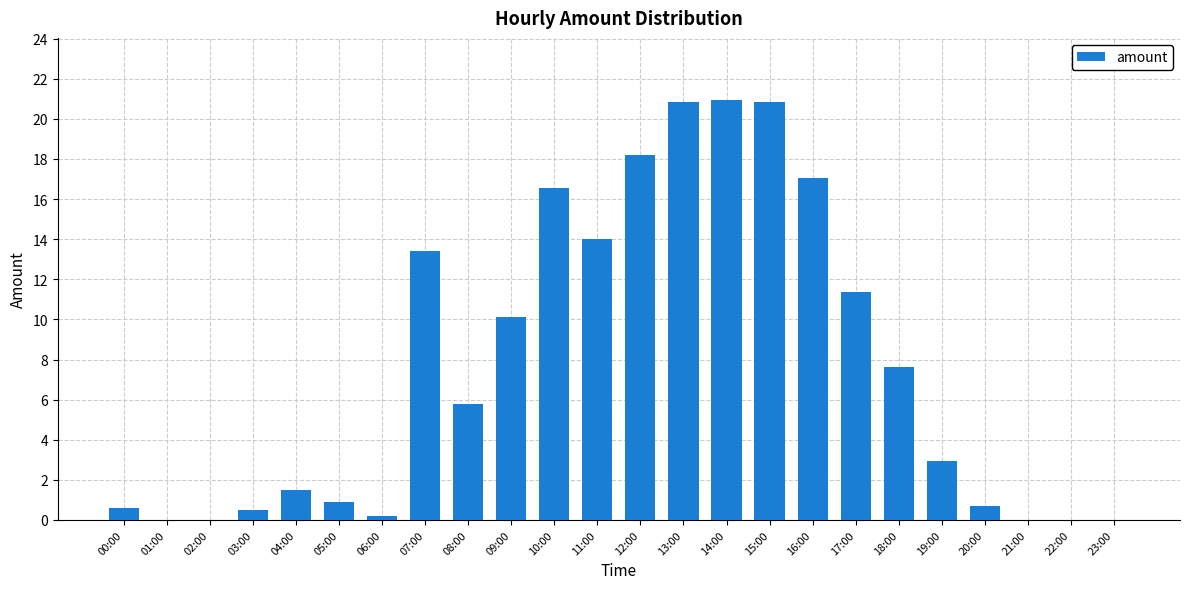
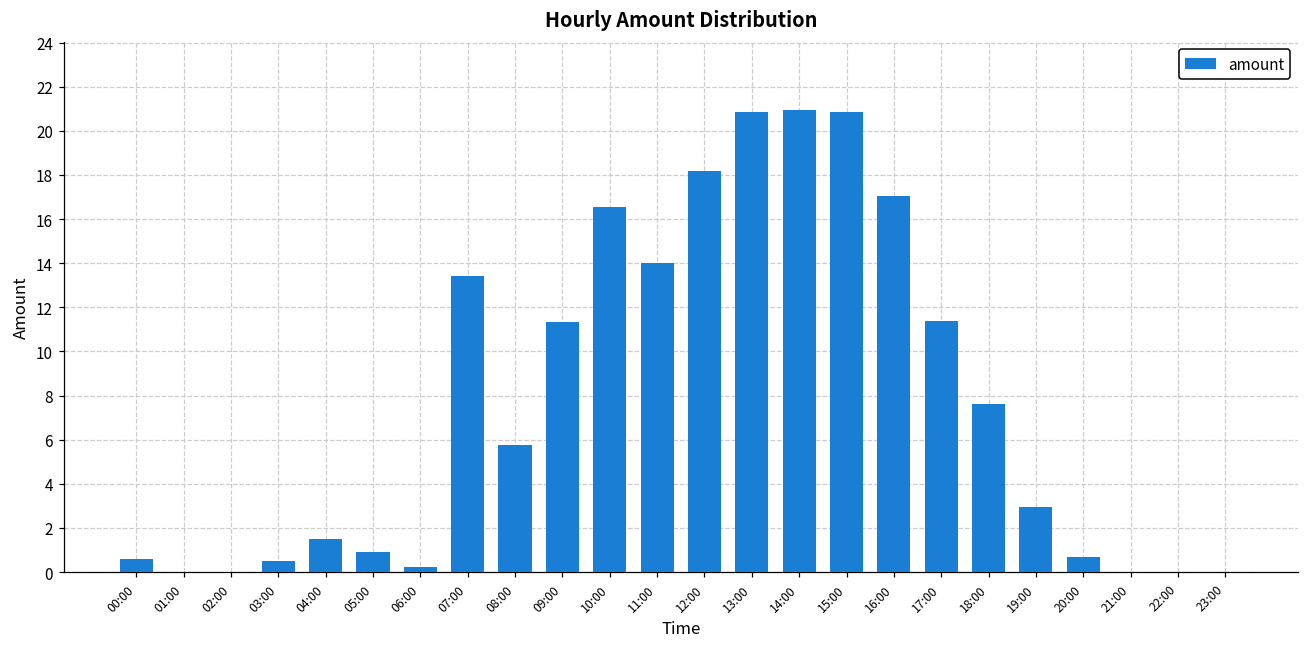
09:00: 10.1 -> 11.3
